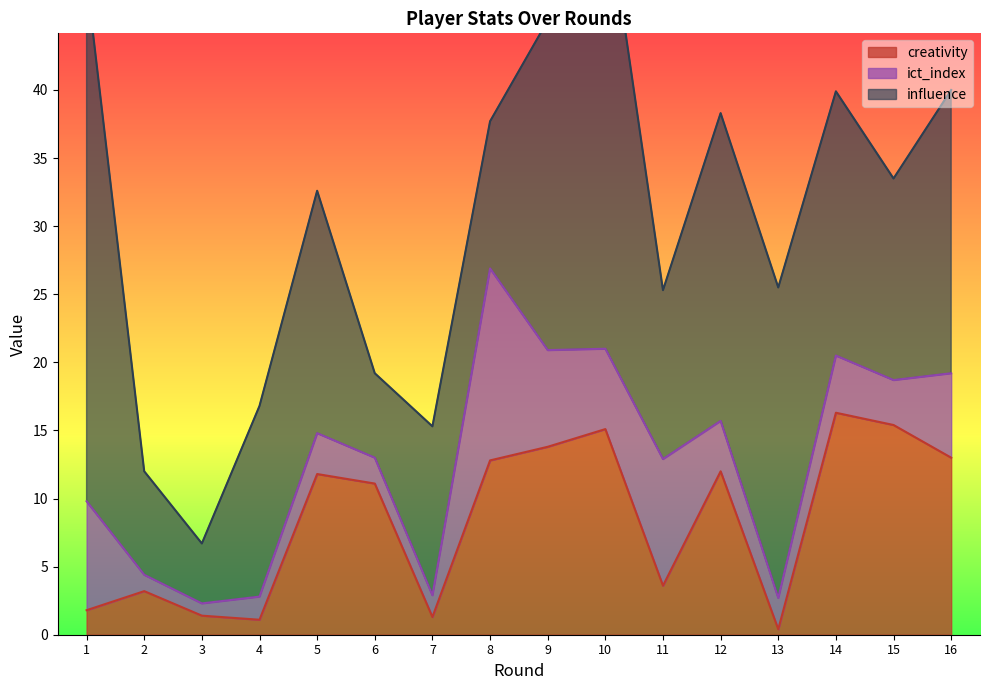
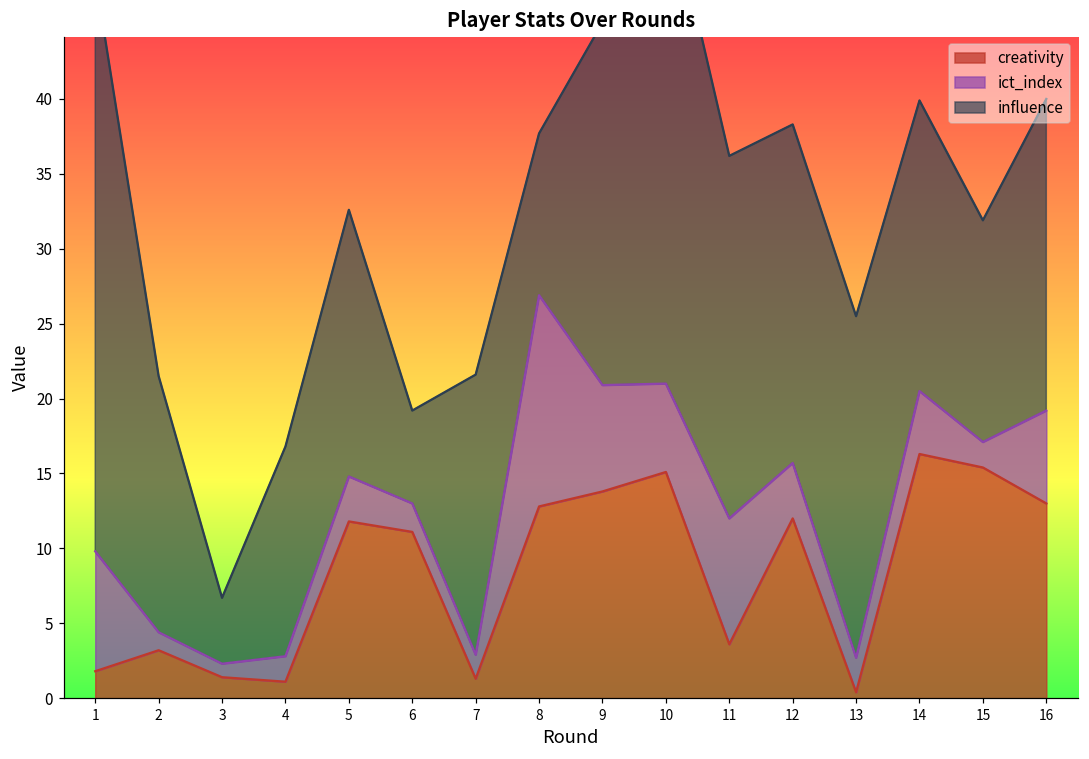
influence, 2: 7.6 -> 17.1
influence, 7: 12.4 -> 18.7
ict_index, 11: 9.3 -> 8.4
influence, 11: 12.4 -> 24.2
ict_index, 15: 3.3 -> 1.7
